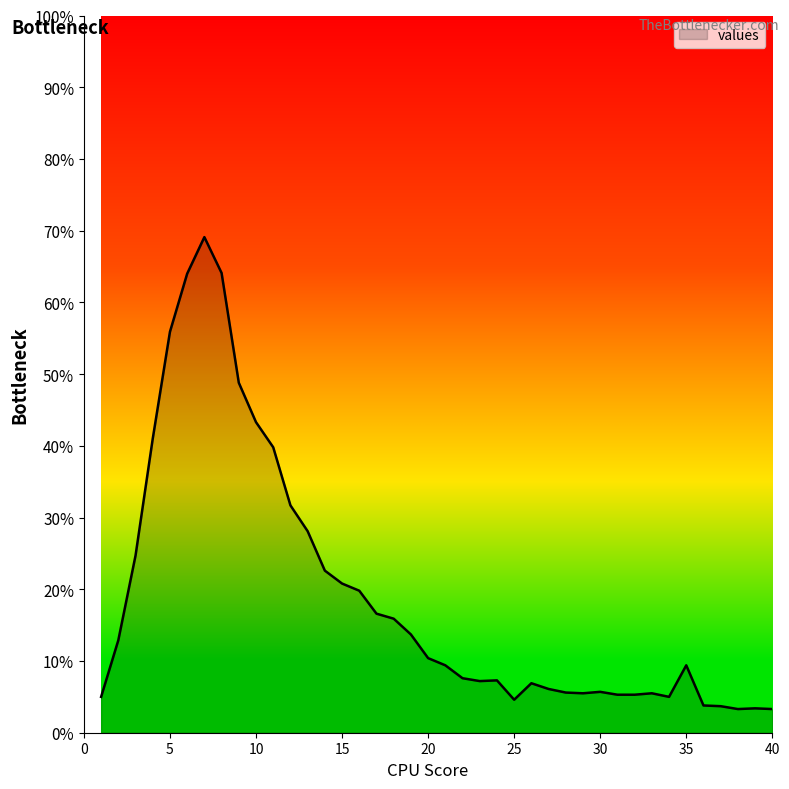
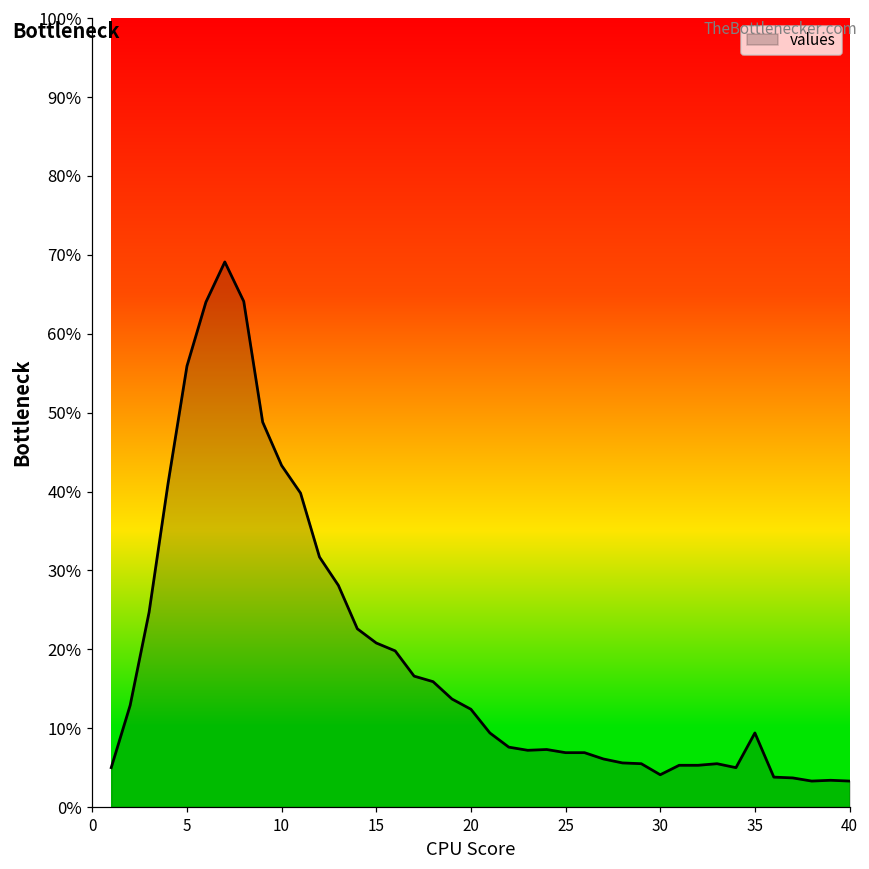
20: 10% -> 12%
25: 5% -> 7%
30: 6% -> 4%
